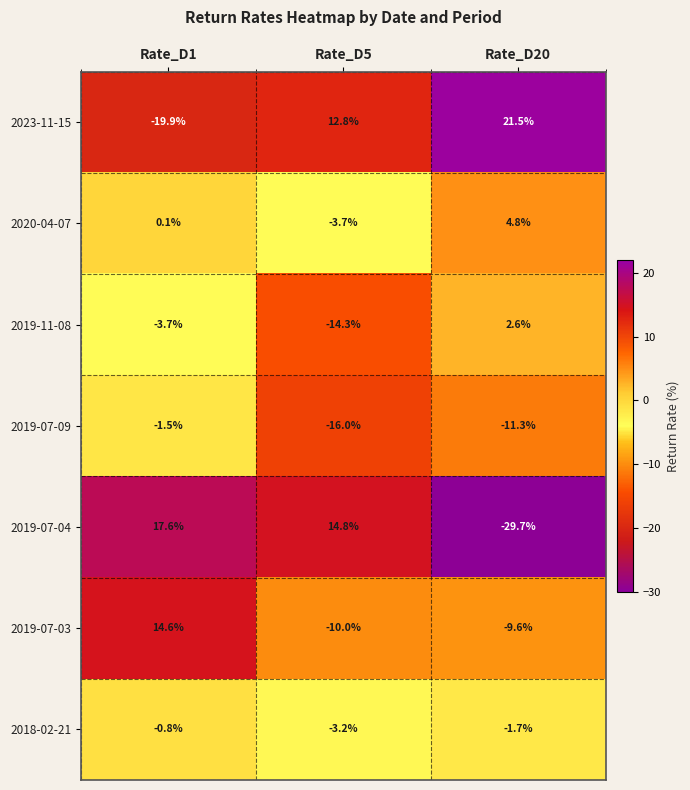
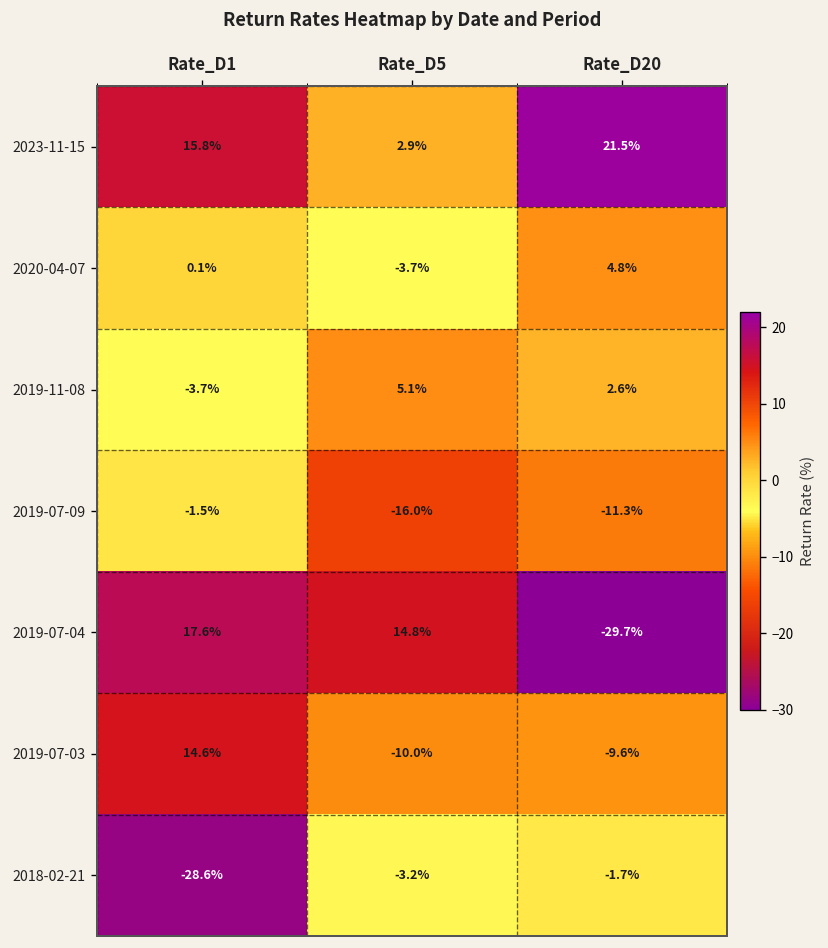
2023-11-15, Rate_D1: -19.9% -> 15.8%
2023-11-15, Rate_D5: 12.8% -> 2.9%
2019-11-08, Rate_D5: -14.3% -> 5.1%
2018-02-21, Rate_D1: -0.8% -> -28.6%
